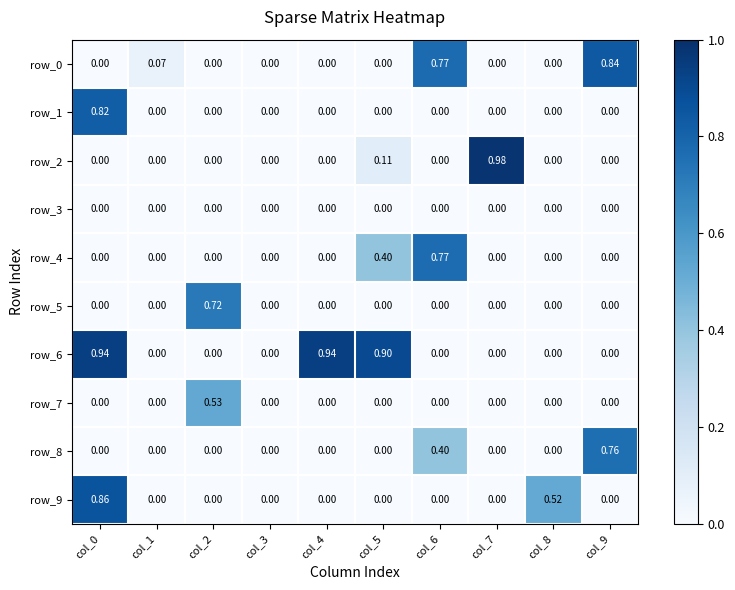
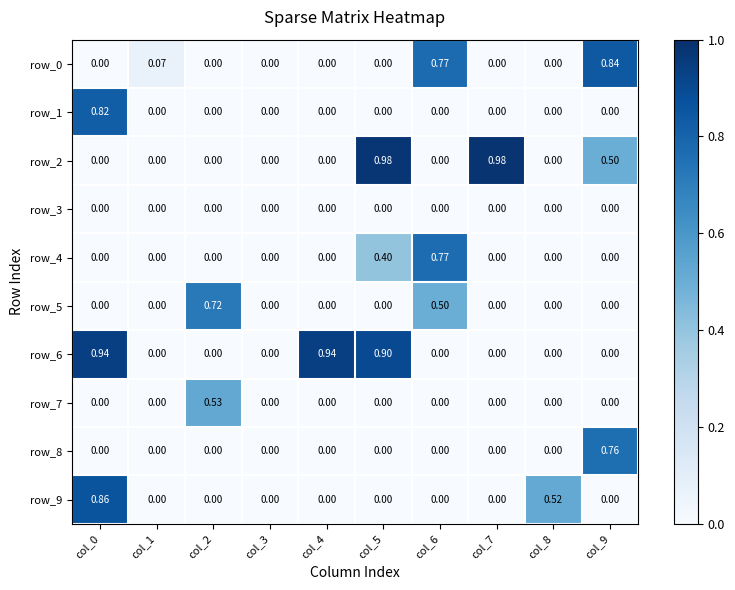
row_2, col_5: 0.11 -> 0.98
row_2, col_9: 0.00 -> 0.50
row_5, col_6: 0.00 -> 0.50
row_8, col_6: 0.40 -> 0.00
